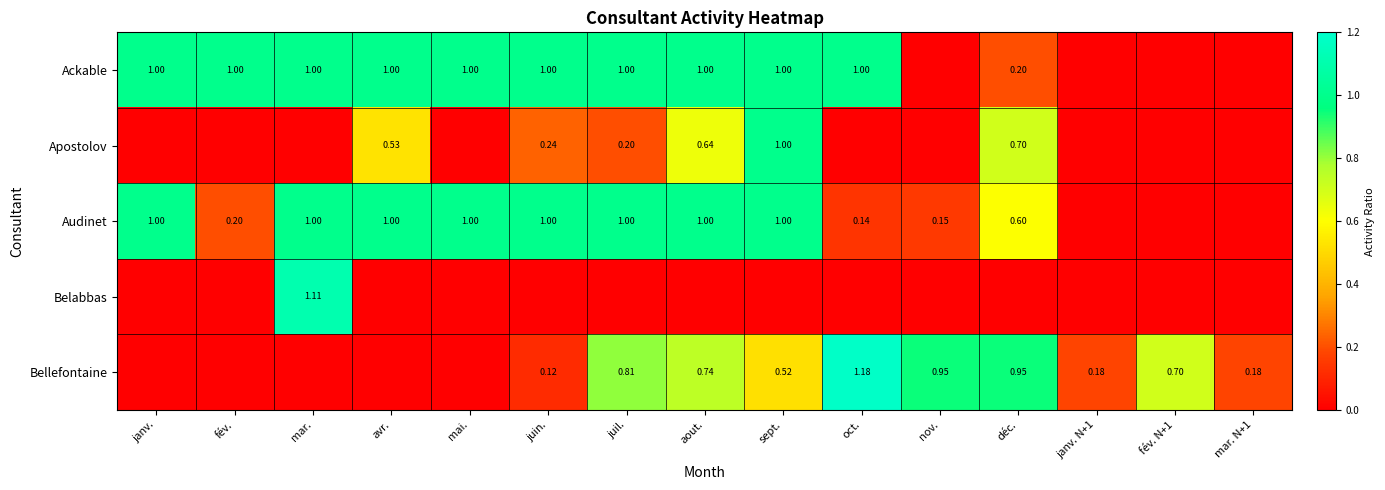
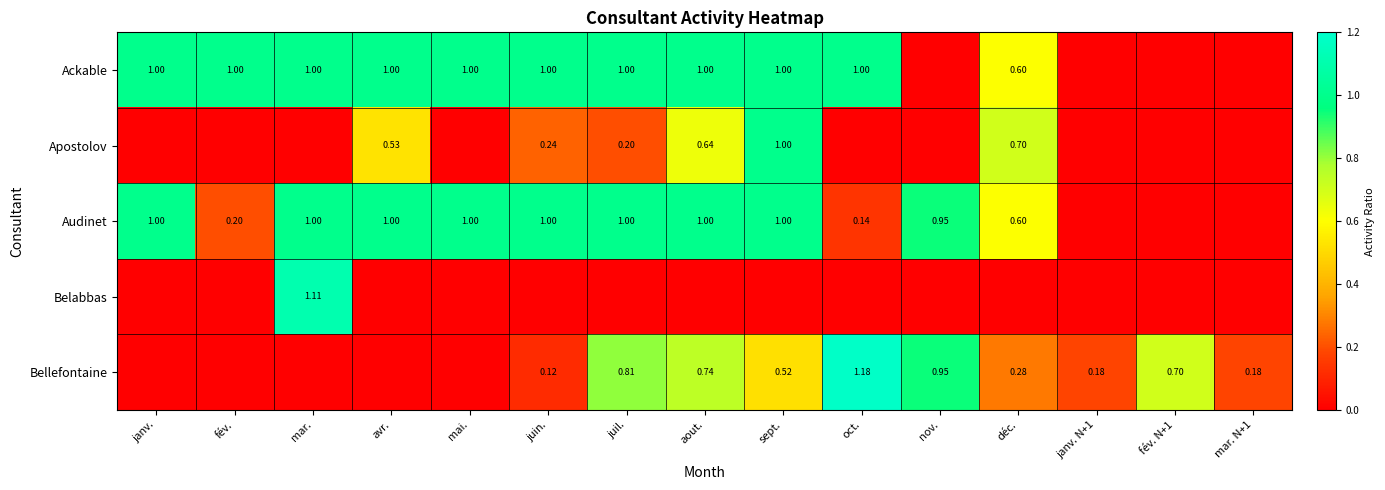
Ackable, déc.: 0.20 -> 0.60
Audinet, nov.: 0.15 -> 0.95
Bellefontaine, déc.: 0.95 -> 0.28
